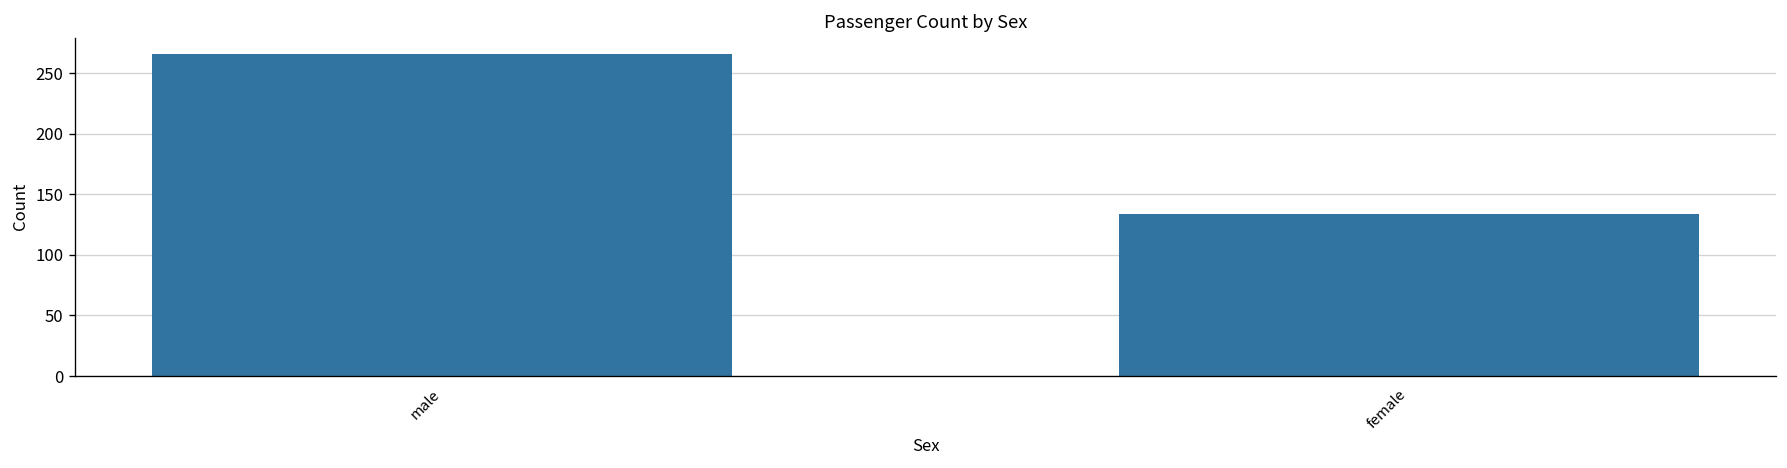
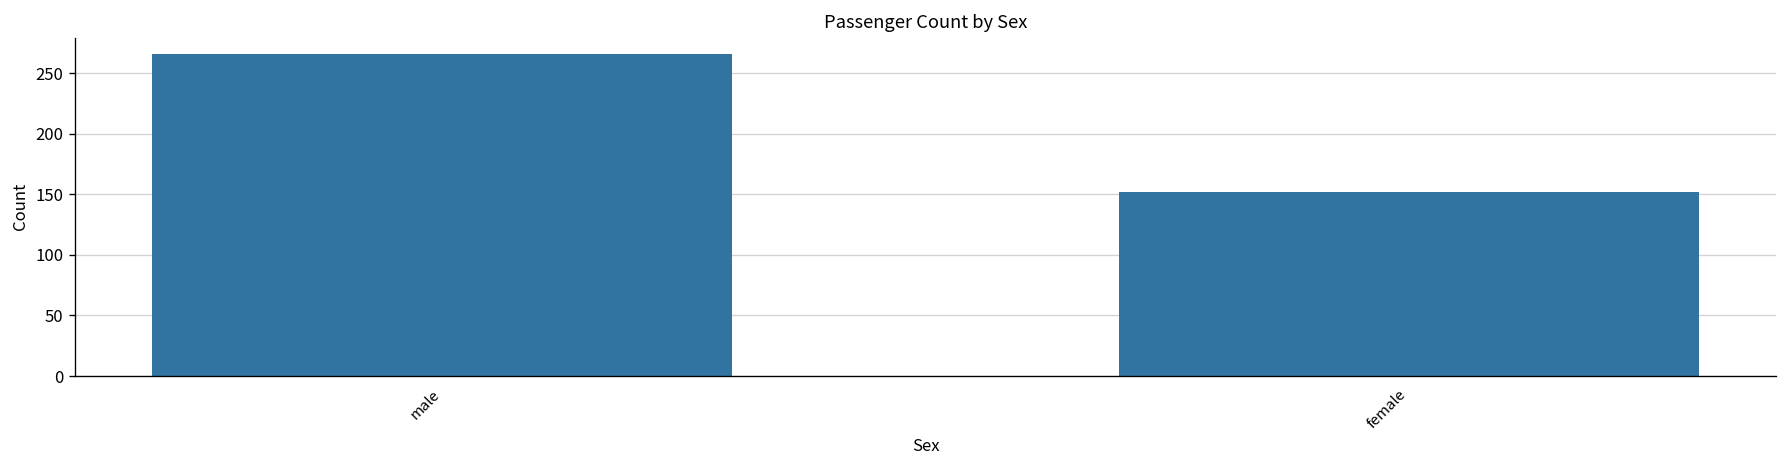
female: 134 -> 152
